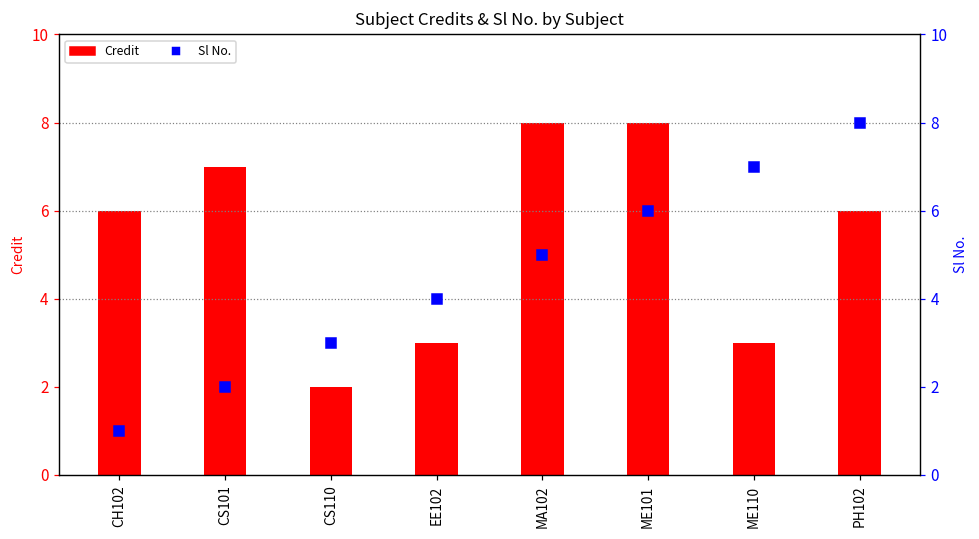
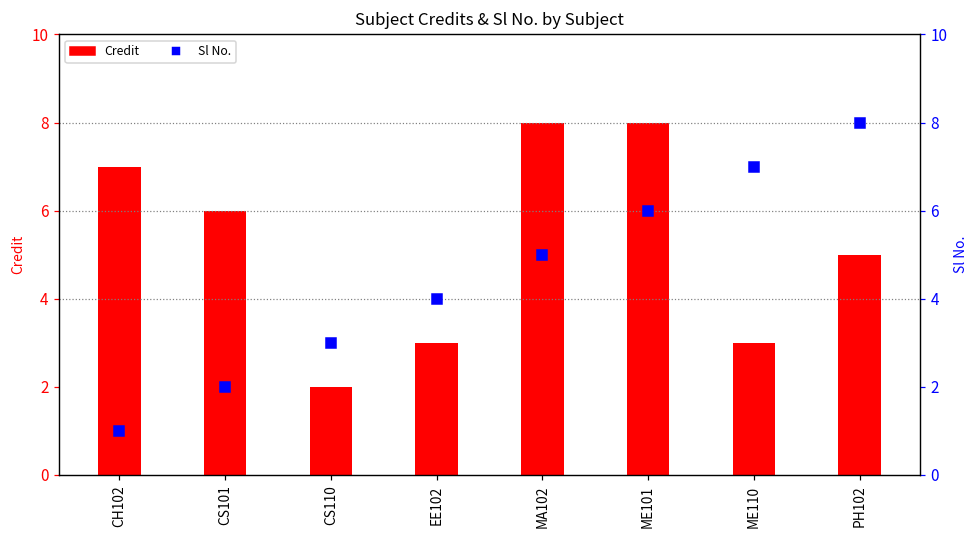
Credit, CH102: 6 -> 7
Credit, CS101: 7 -> 6
Credit, PH102: 6 -> 5
